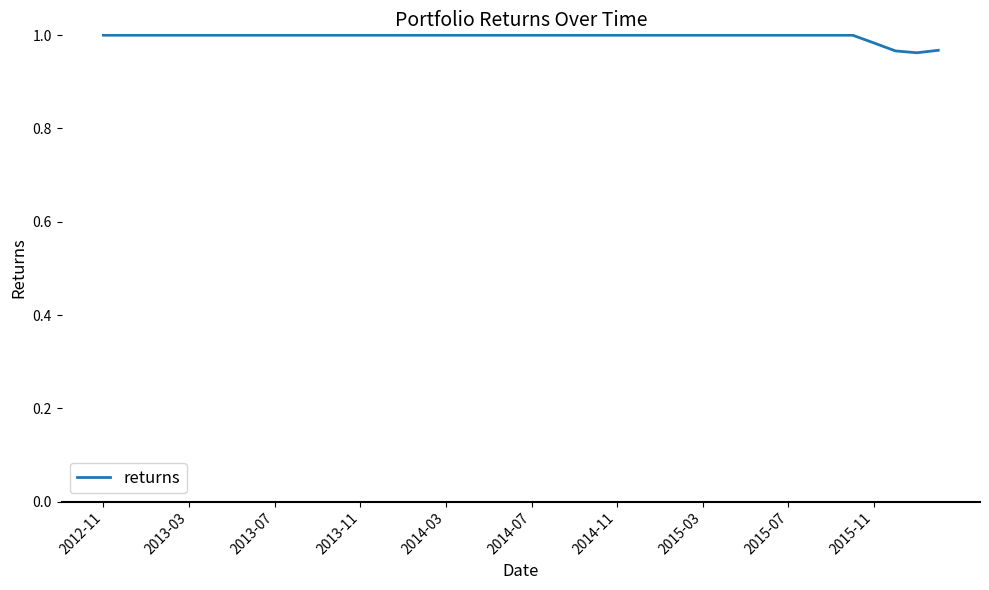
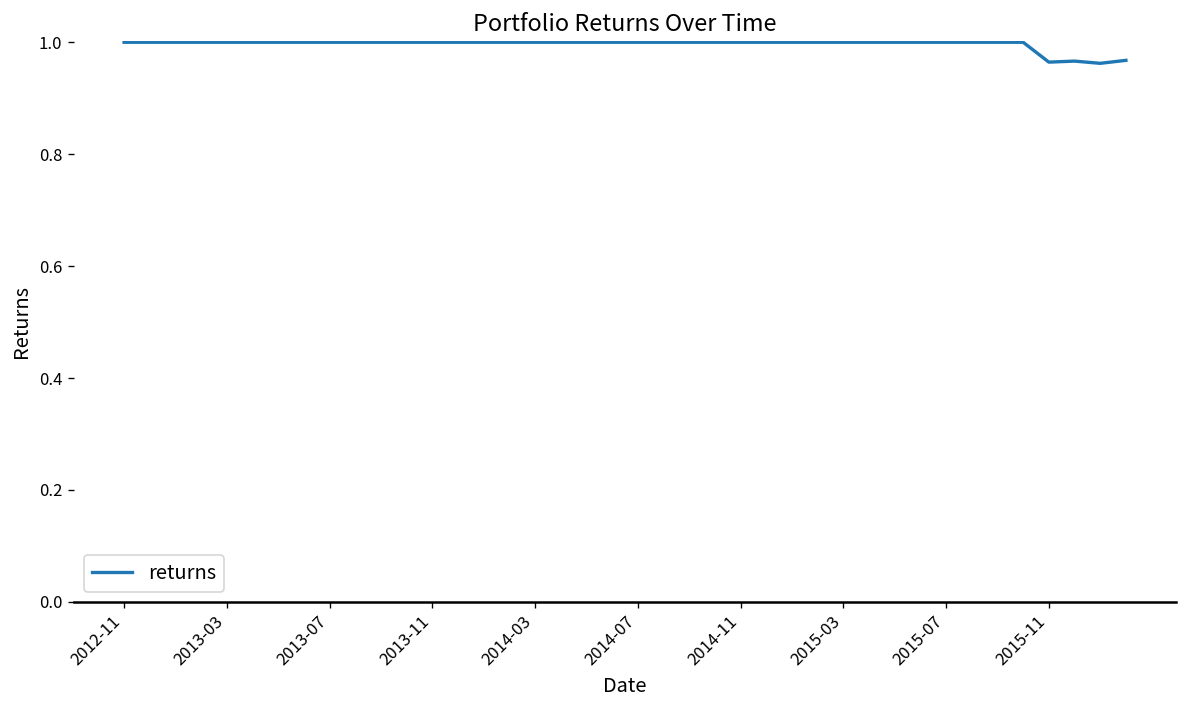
2015-11: 0.98 -> 0.96
